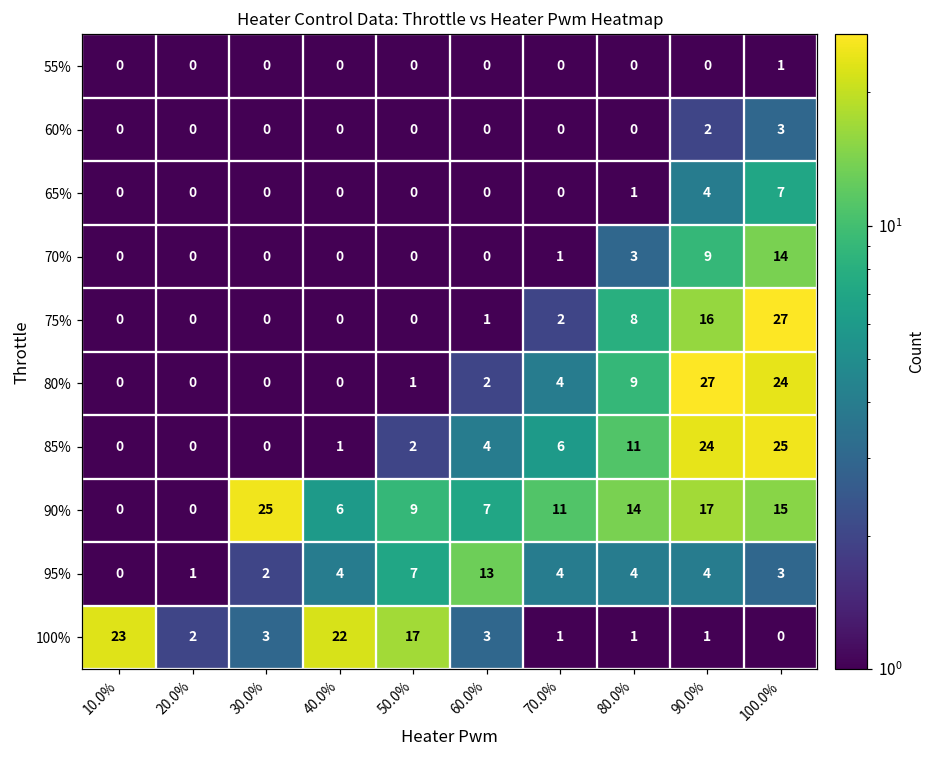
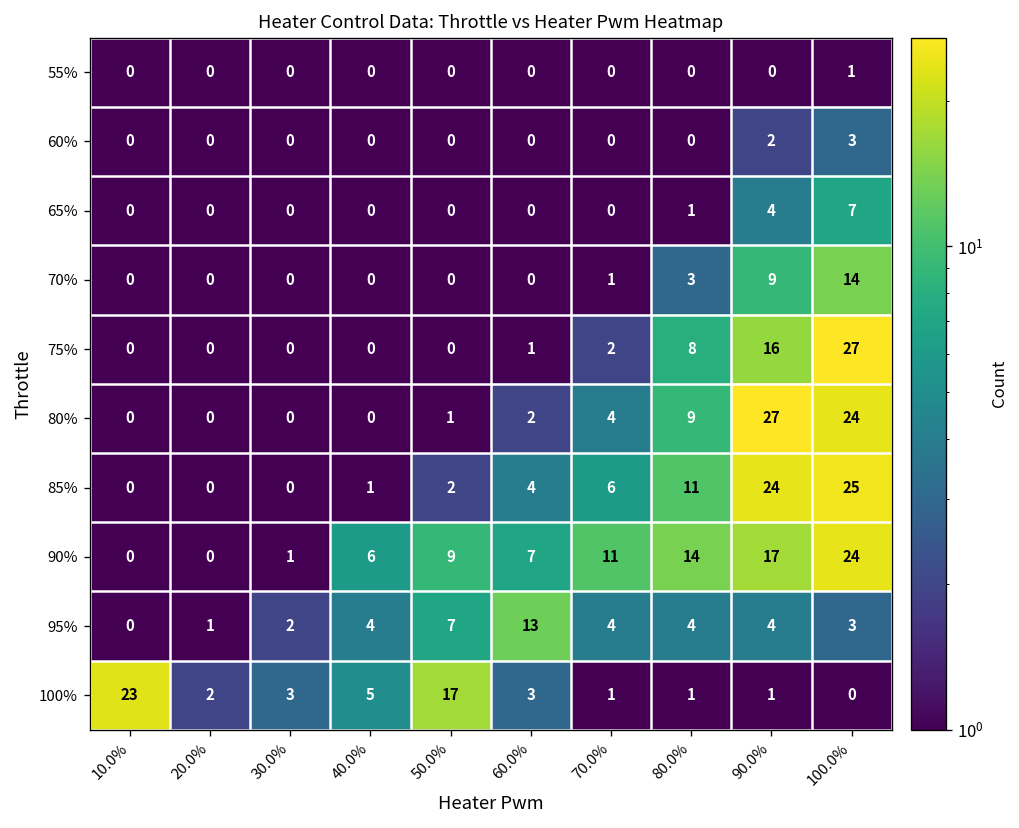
90%, 30.0%: 25 -> 1
90%, 100.0%: 15 -> 24
100%, 40.0%: 22 -> 5
